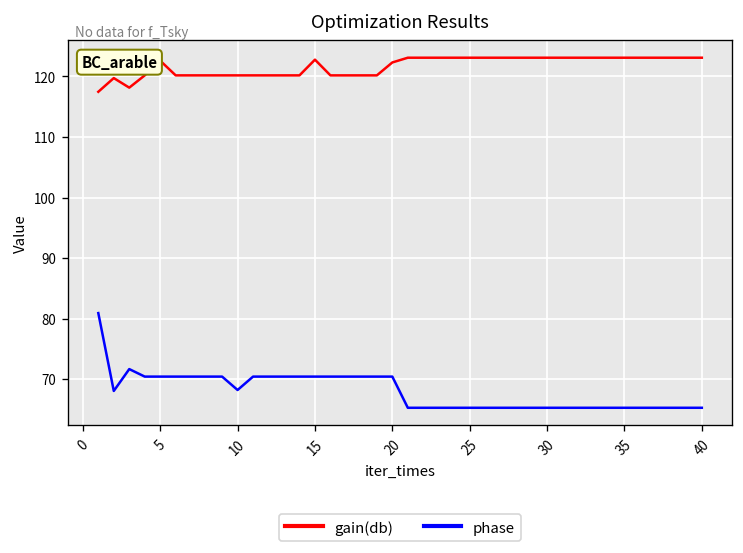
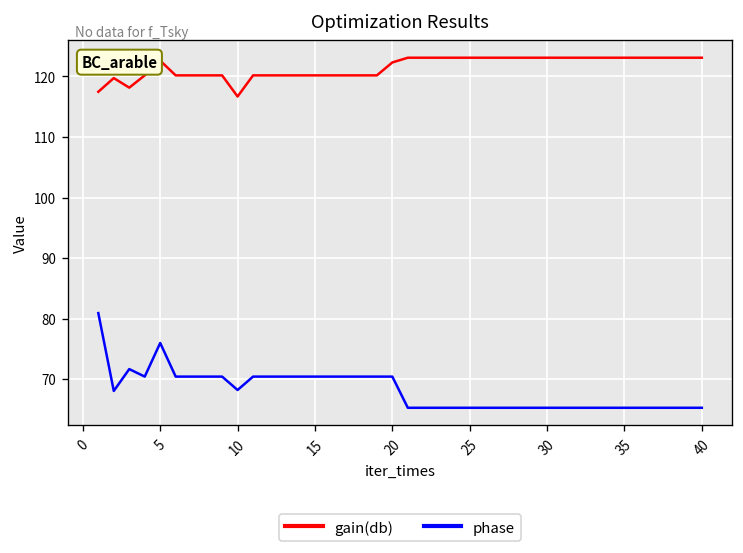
phase, 5: 70 -> 76
gain(db), 10: 120 -> 117
gain(db), 15: 123 -> 120
